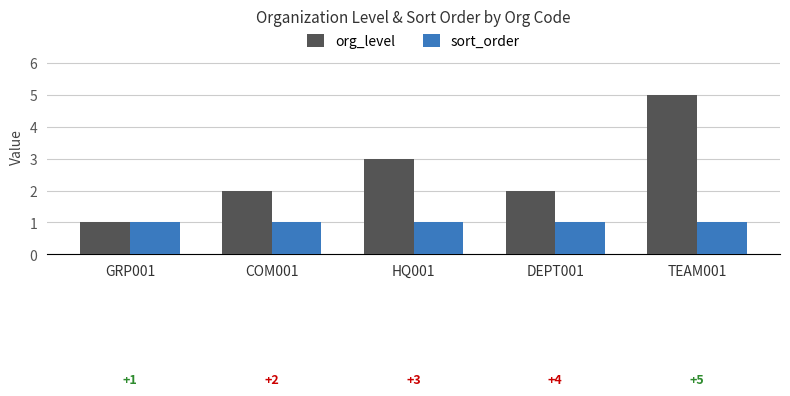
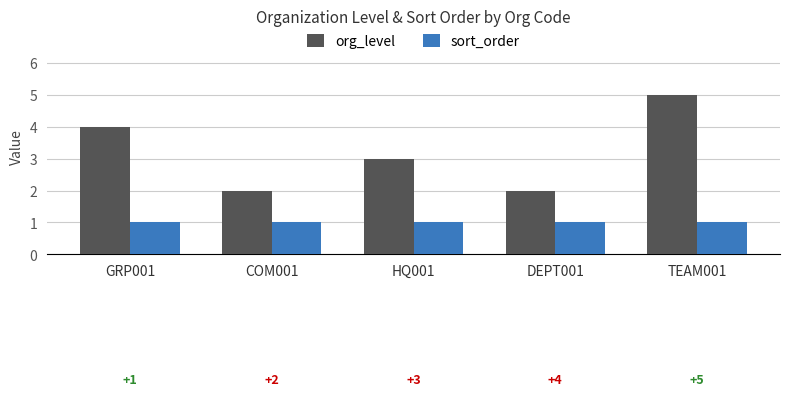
org_level, GRP001: 1 -> 4
